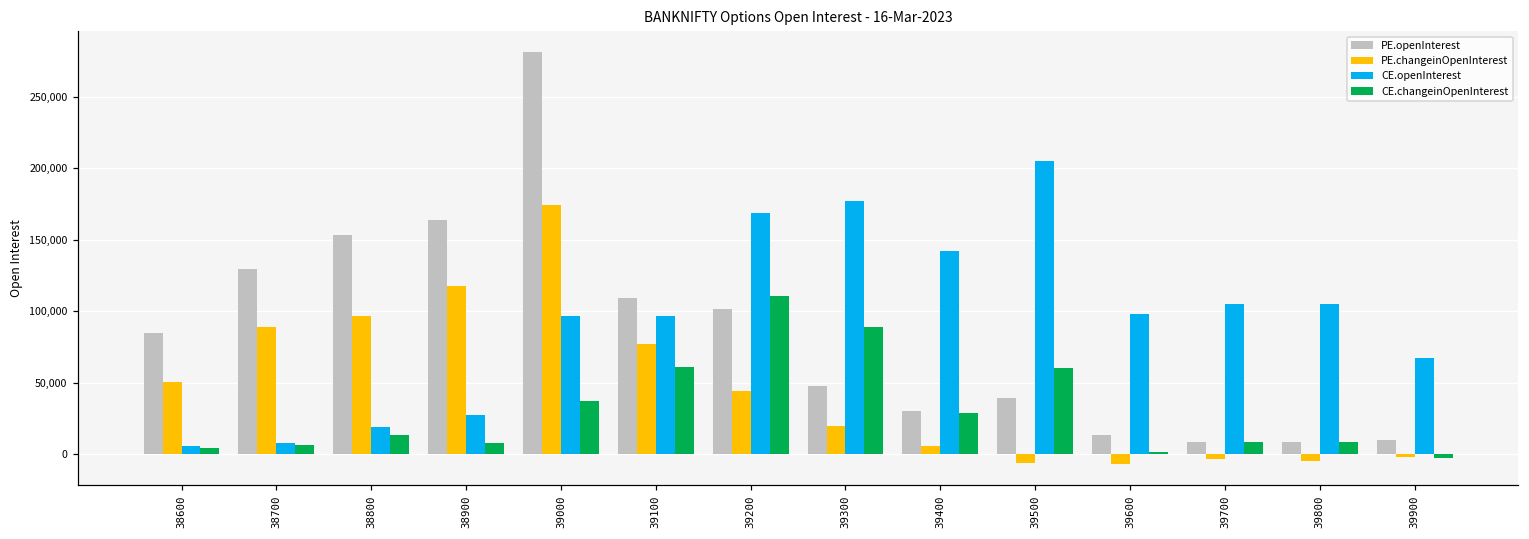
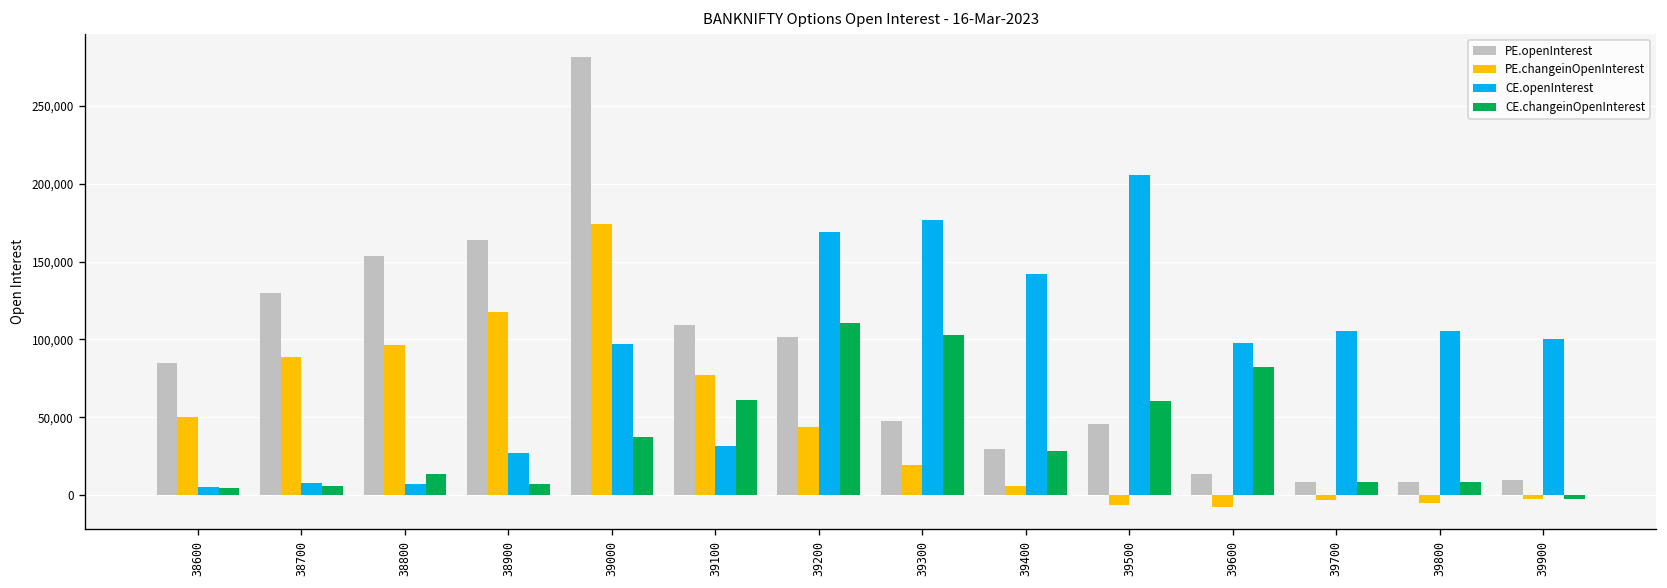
CE.openInterest, 38800: 19,000 -> 7,000
CE.openInterest, 39100: 96,000 -> 32,000
CE.changeinOpenInterest, 39300: 89,000 -> 103,000
PE.openInterest, 39500: 39,000 -> 46,000
CE.changeinOpenInterest, 39600: 2,000 -> 82,000
CE.openInterest, 39900: 67,000 -> 101,000
